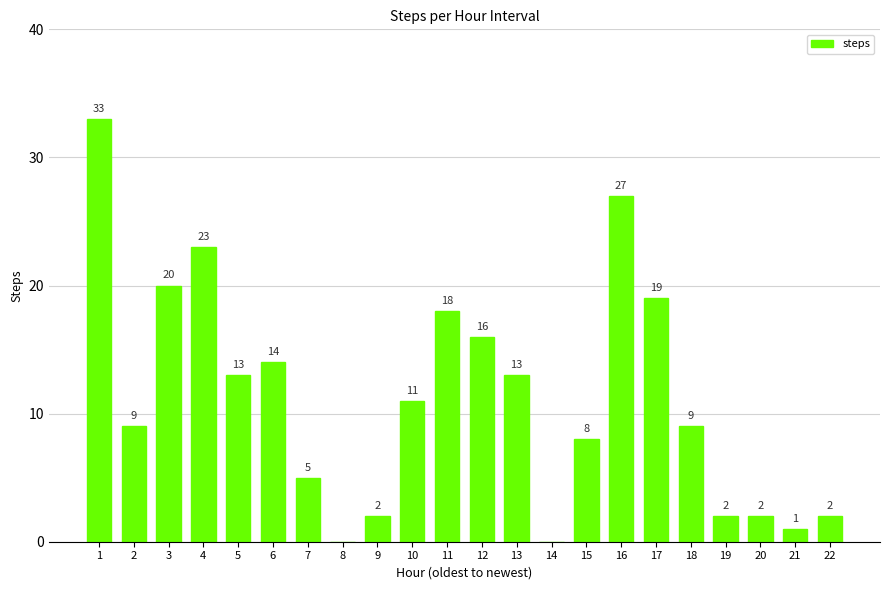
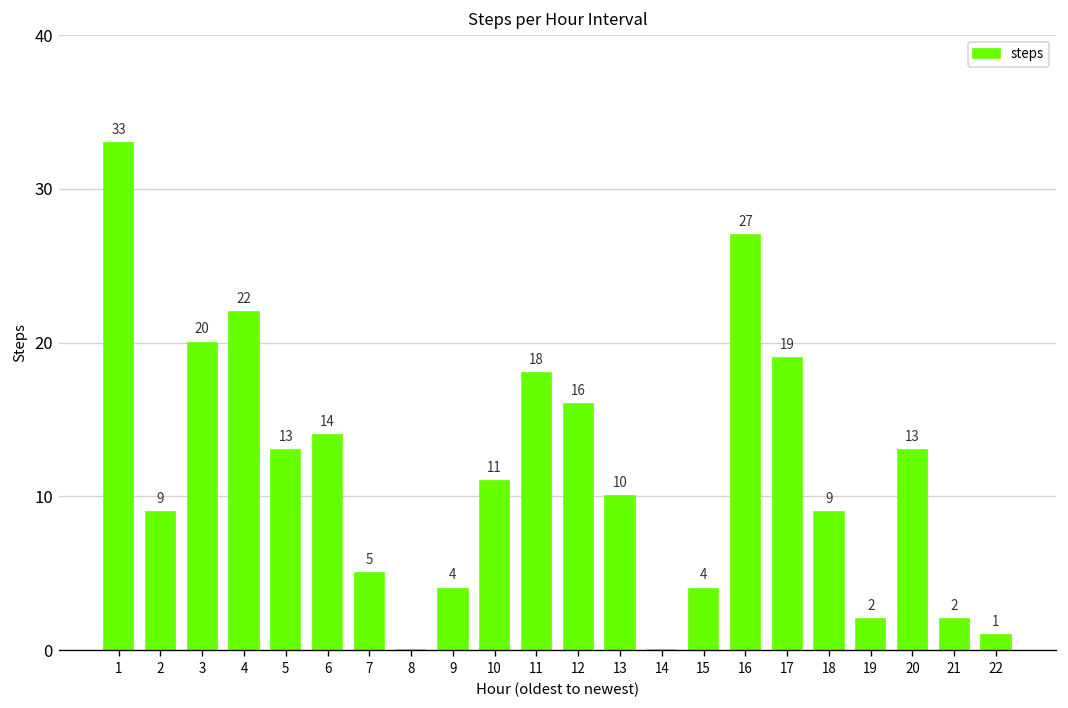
4: 23 -> 22
9: 2 -> 4
13: 13 -> 10
15: 8 -> 4
20: 2 -> 13
21: 1 -> 2
22: 2 -> 1
